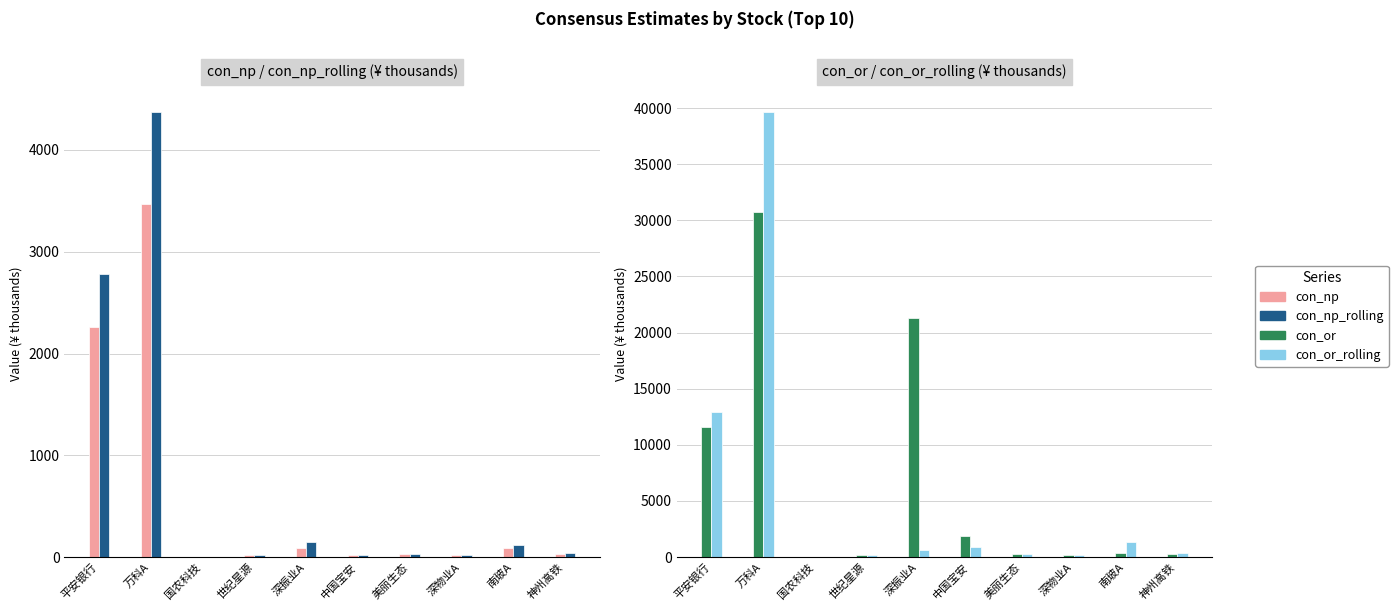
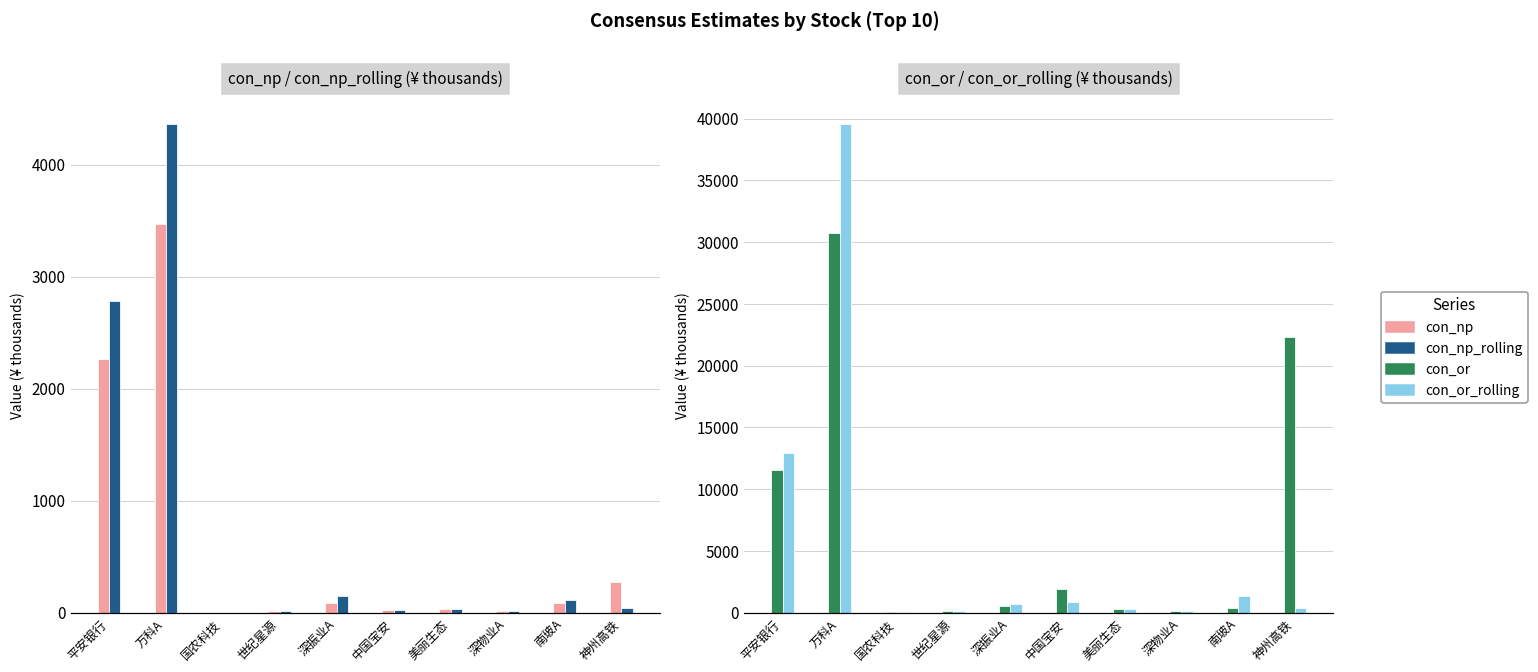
con_np / con_np_rolling (¥ thousands), con_np, 神州高铁: 30 -> 270
con_or / con_or_rolling (¥ thousands), con_or, 深振业A: 21300 -> 600
con_or / con_or_rolling (¥ thousands), con_or, 神州高铁: 300 -> 22300
